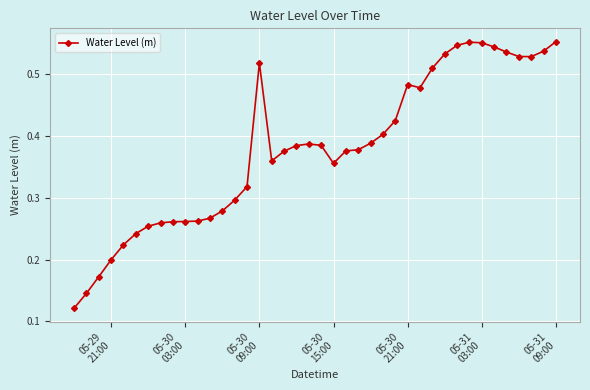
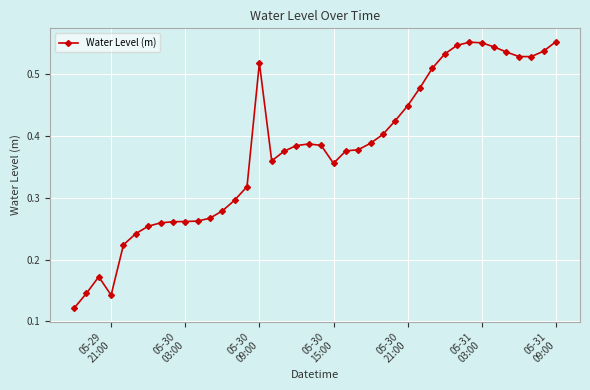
05-29 21:00: 0.20 -> 0.14
05-30 21:00: 0.48 -> 0.45
